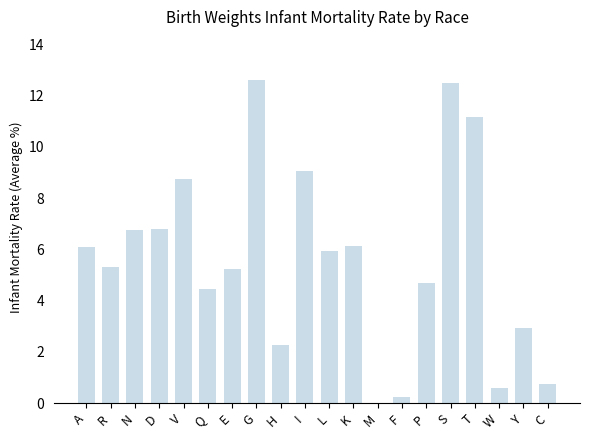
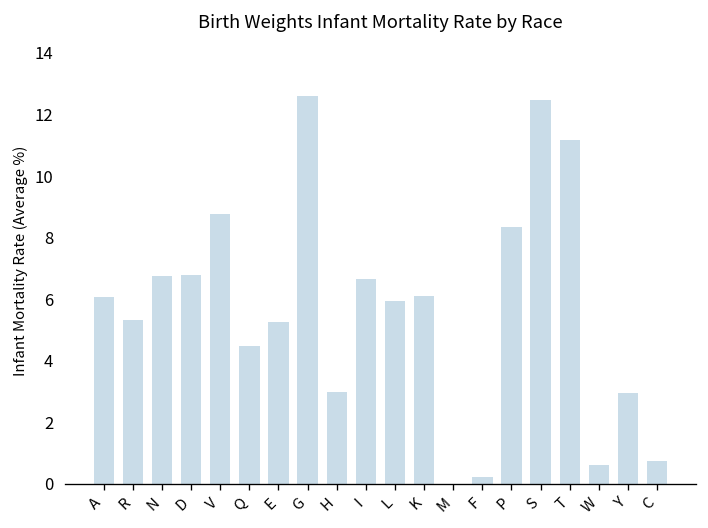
H: 2.3 -> 3.0
I: 9.0 -> 6.7
P: 4.7 -> 8.4
